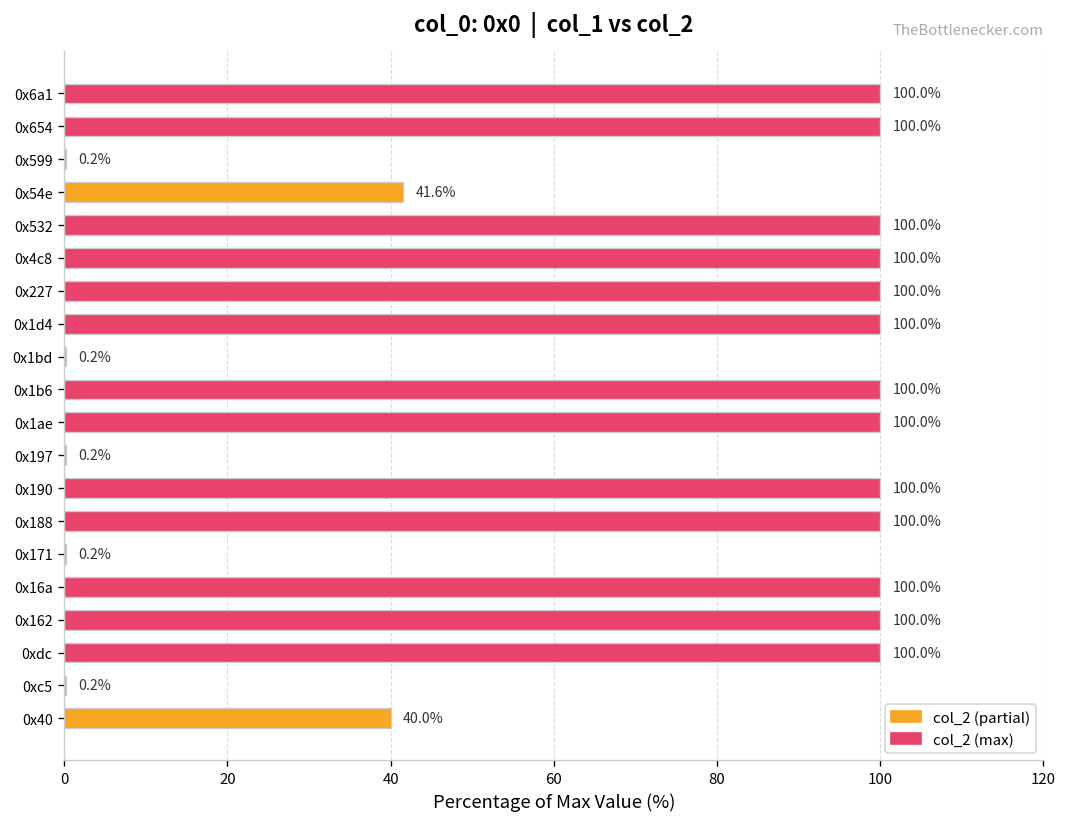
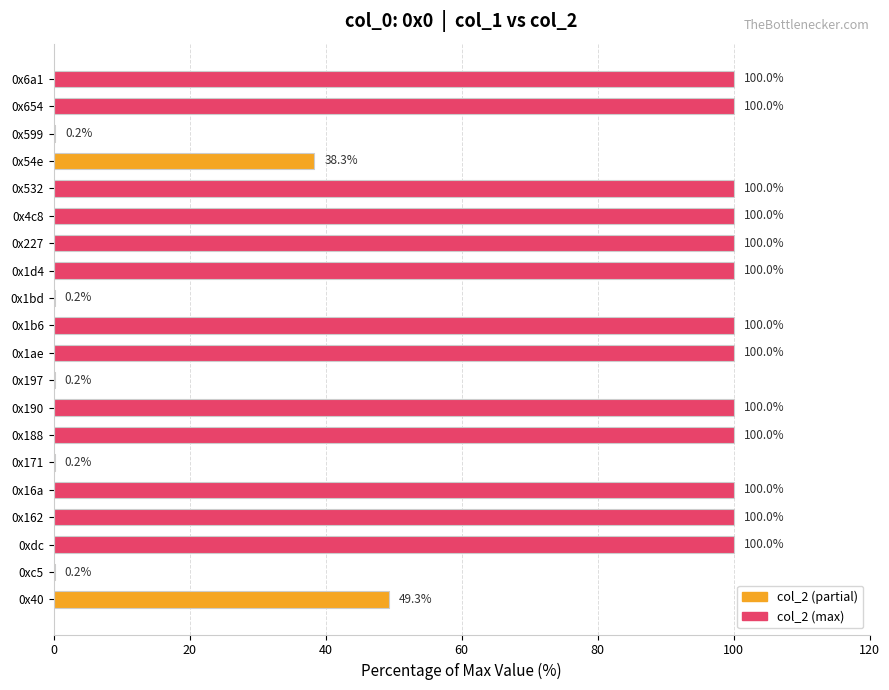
0x54e: 41.6% -> 38.3%
0x40: 40.0% -> 49.3%
